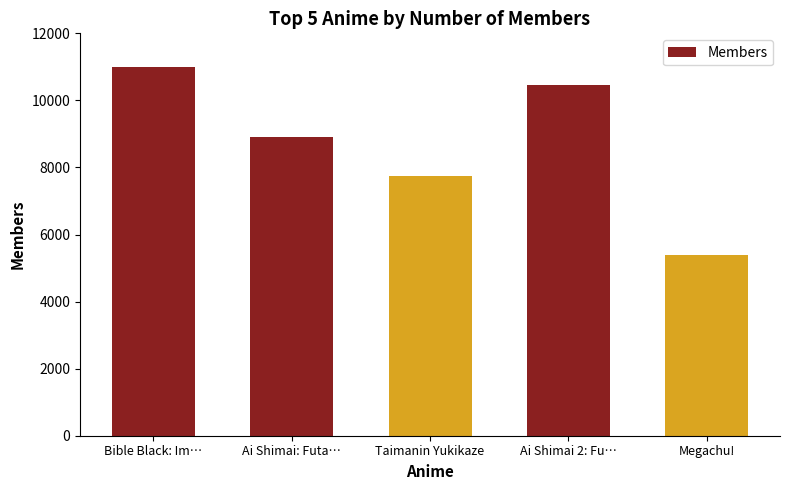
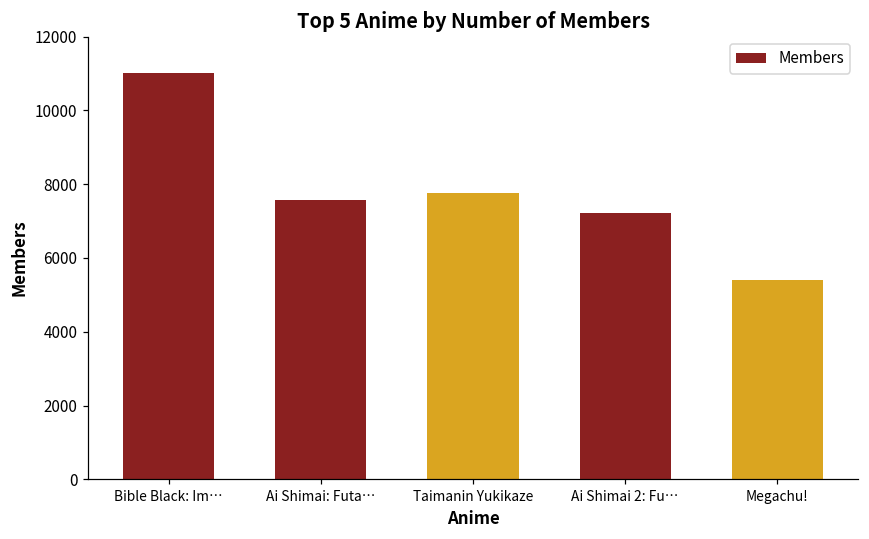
Ai Shimai: Futa…: 8900 -> 7600
Ai Shimai 2: Fu…: 10500 -> 7200
